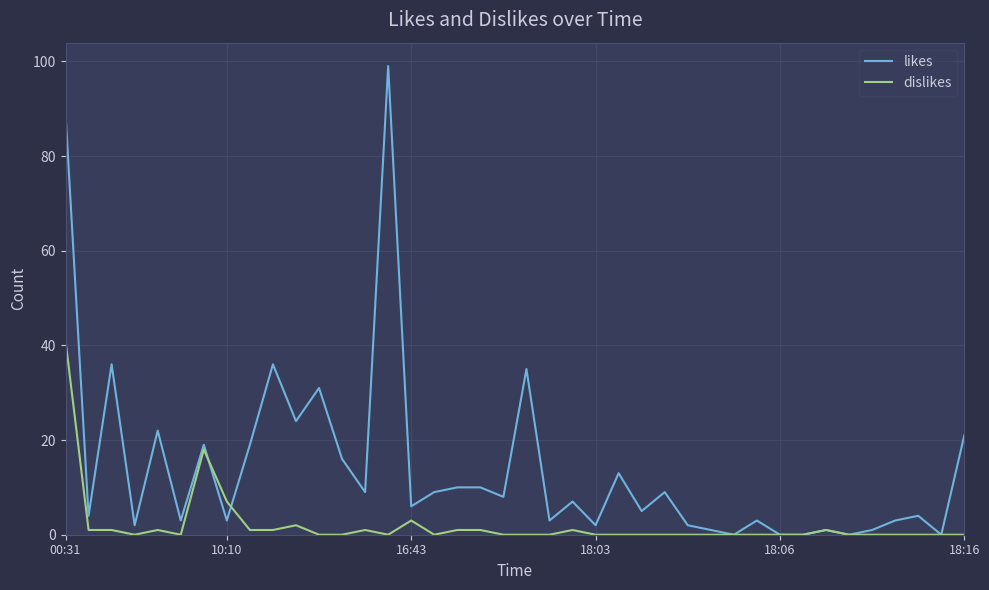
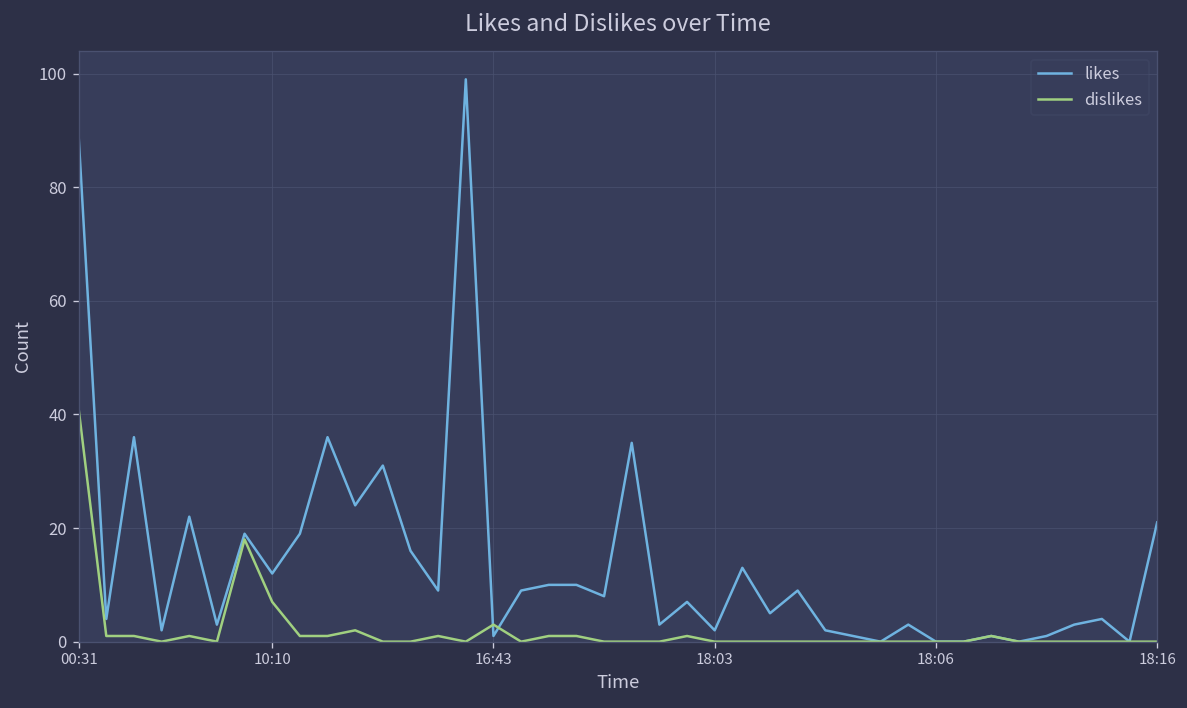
likes, 10:10: 3 -> 12
likes, 16:43: 6 -> 1
